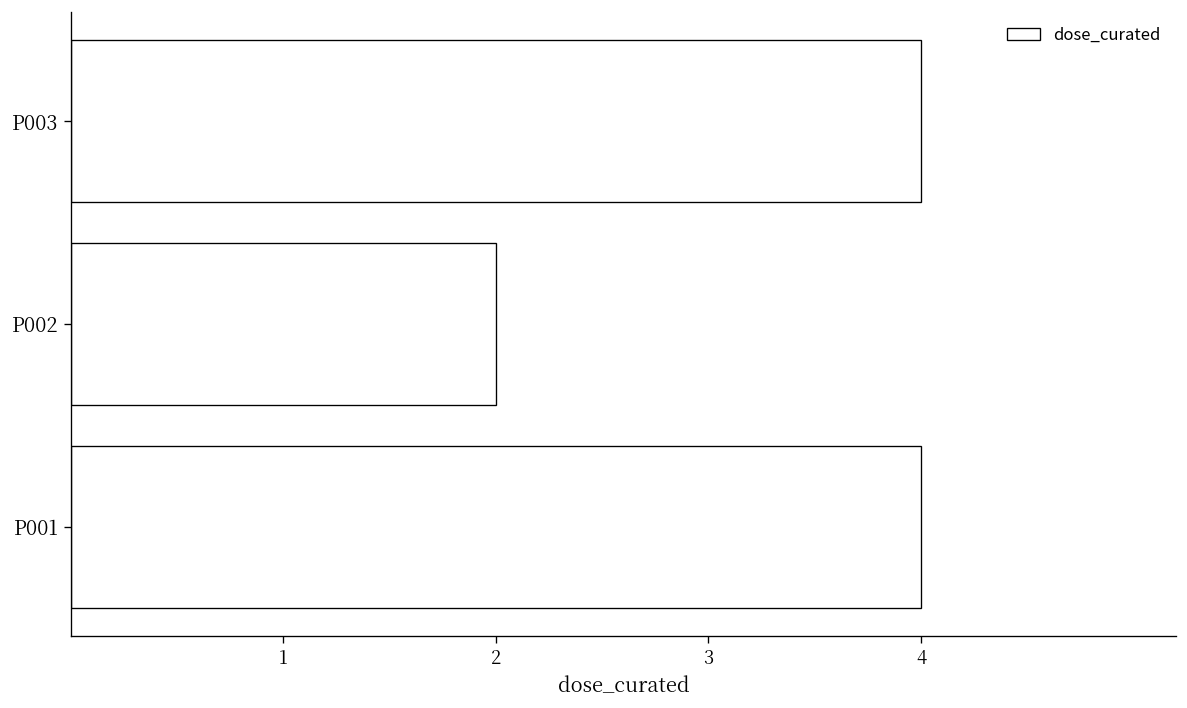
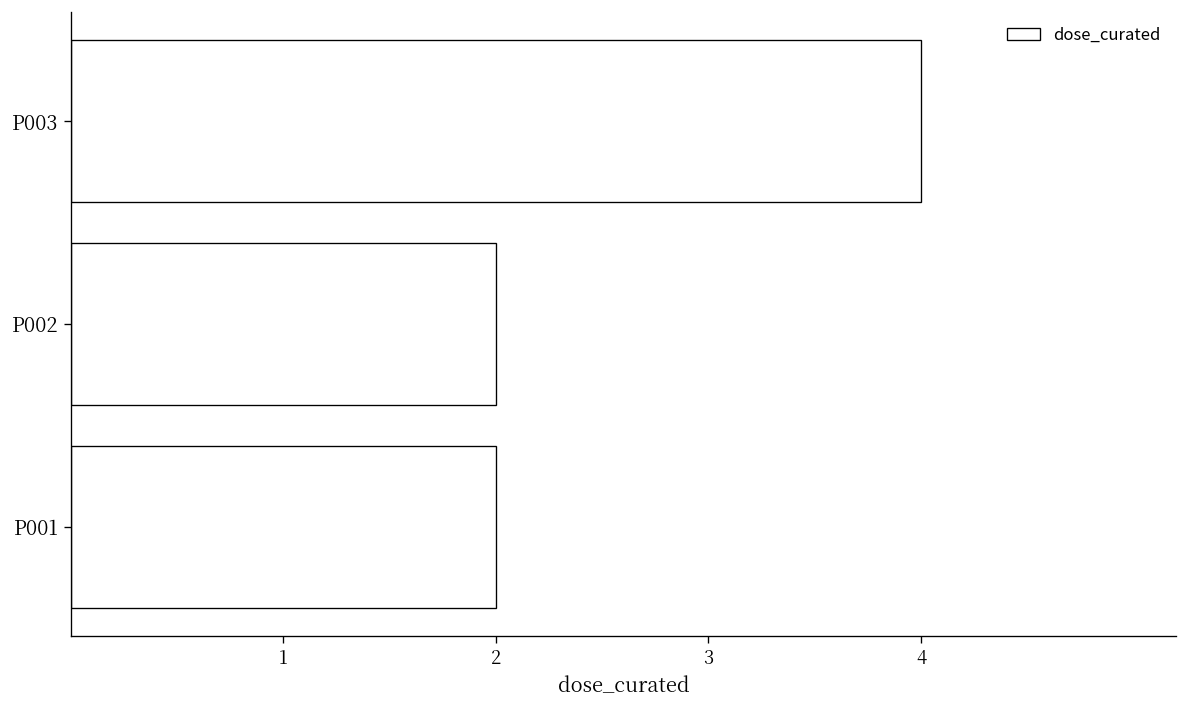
P001: 4 -> 2
